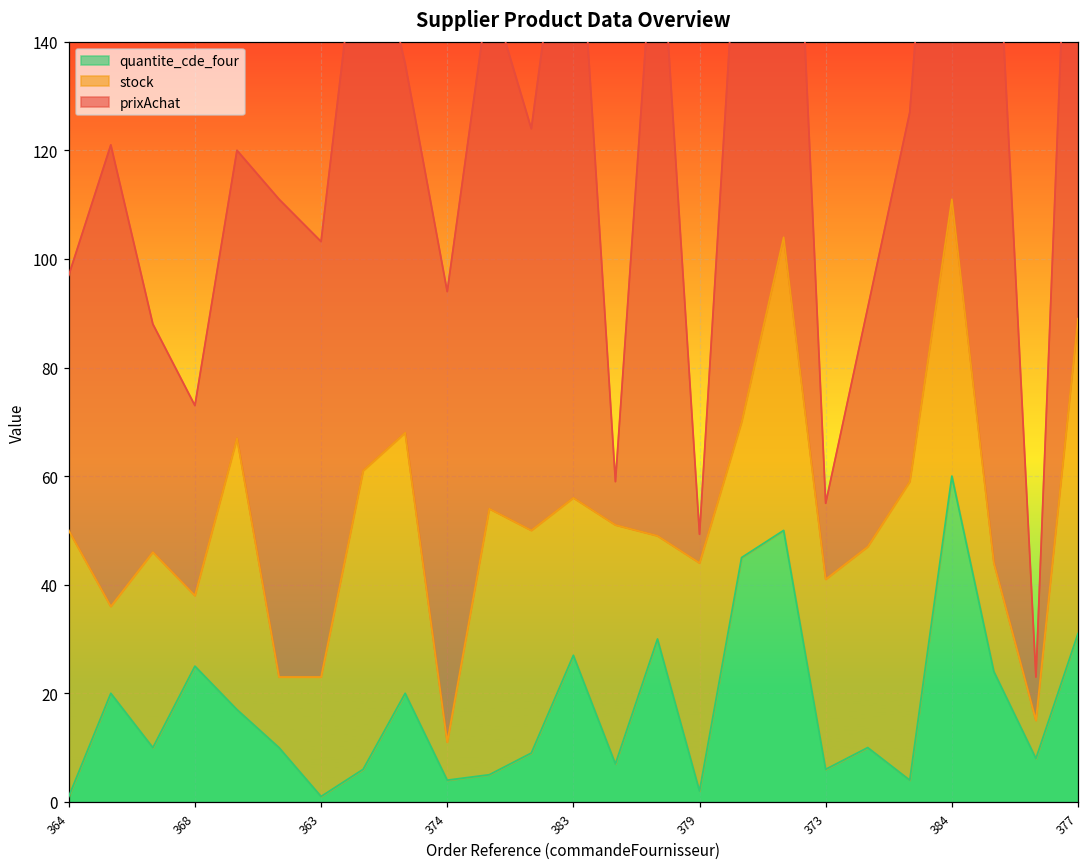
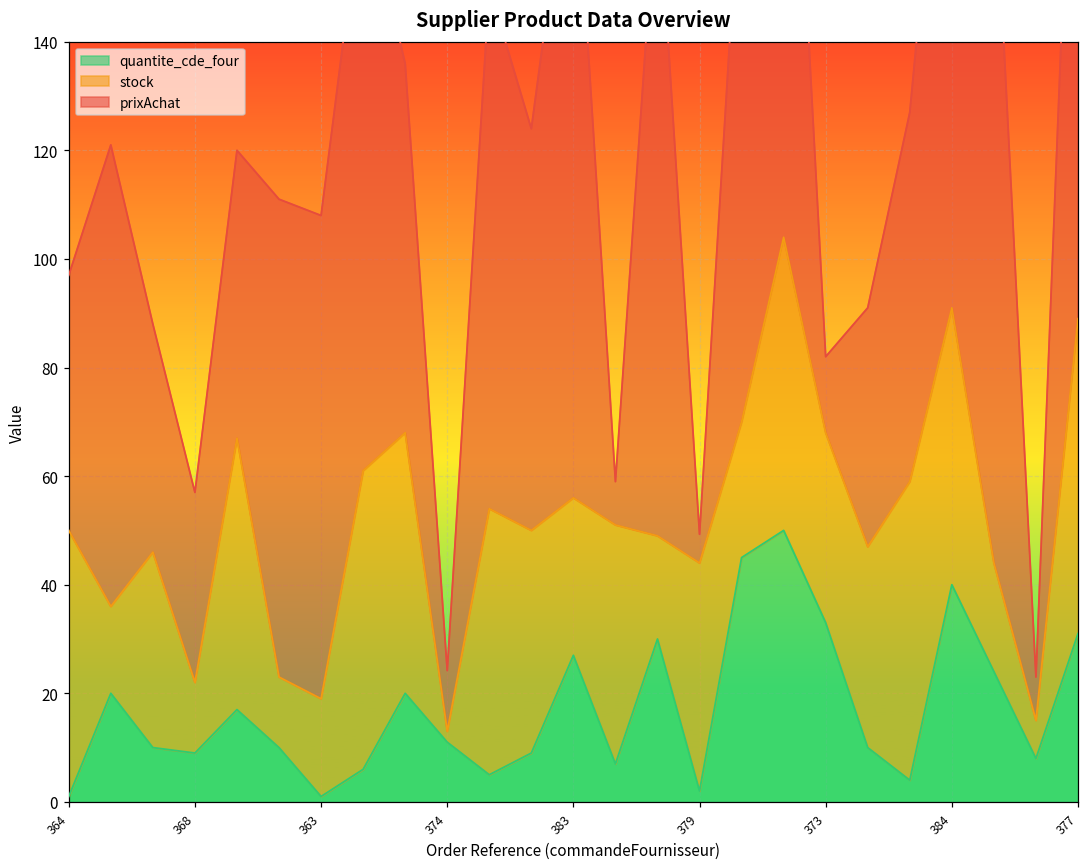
quantite_cde_four, 368: 25 -> 9
stock, 363: 22 -> 18
prixAchat, 363: 80 -> 89
quantite_cde_four, 374: 4 -> 11
stock, 374: 7 -> 2
prixAchat, 374: 83 -> 11
quantite_cde_four, 373: 6 -> 33
quantite_cde_four, 384: 60 -> 40
